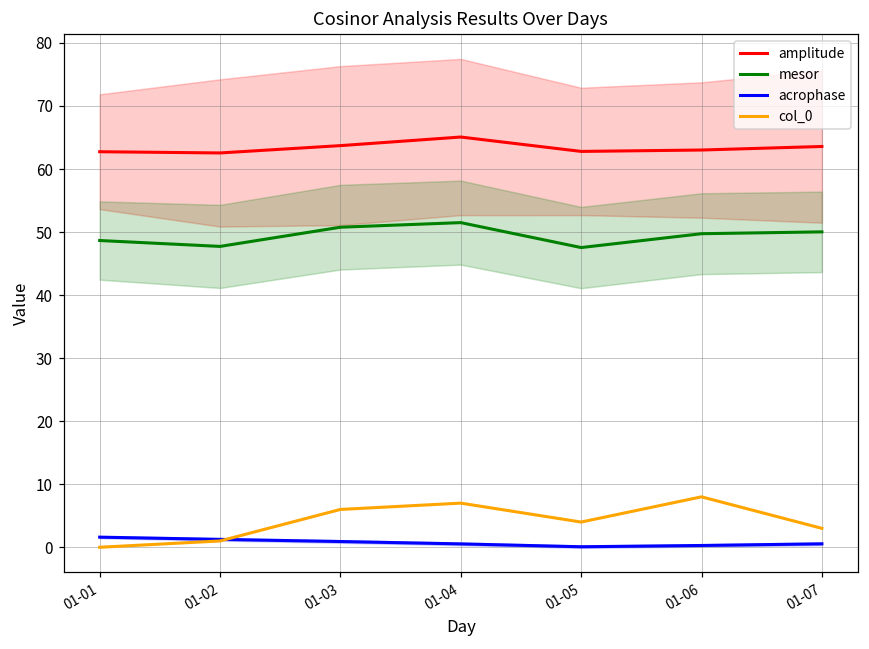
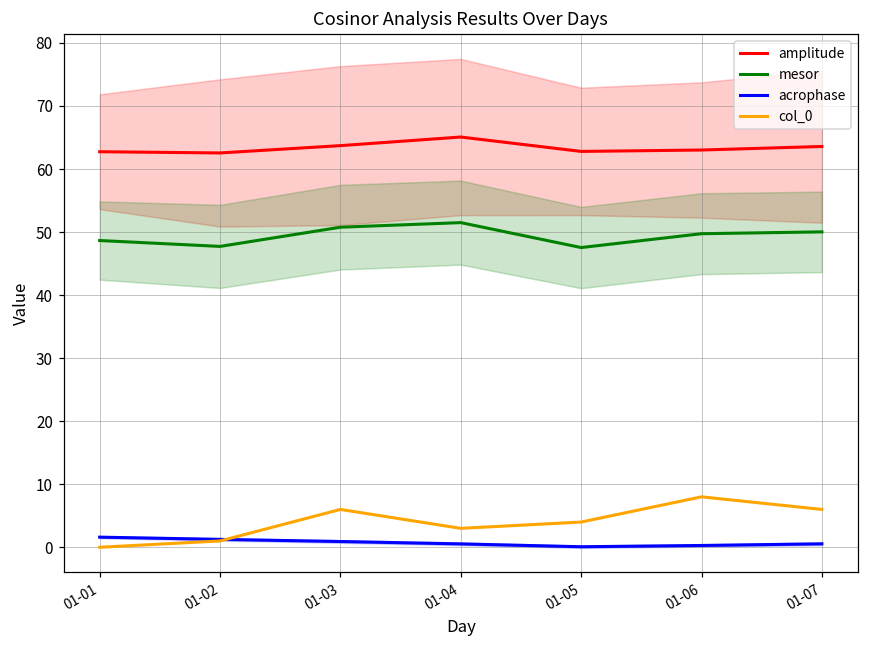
col_0, 01-04: 7 -> 3
col_0, 01-07: 3 -> 6
